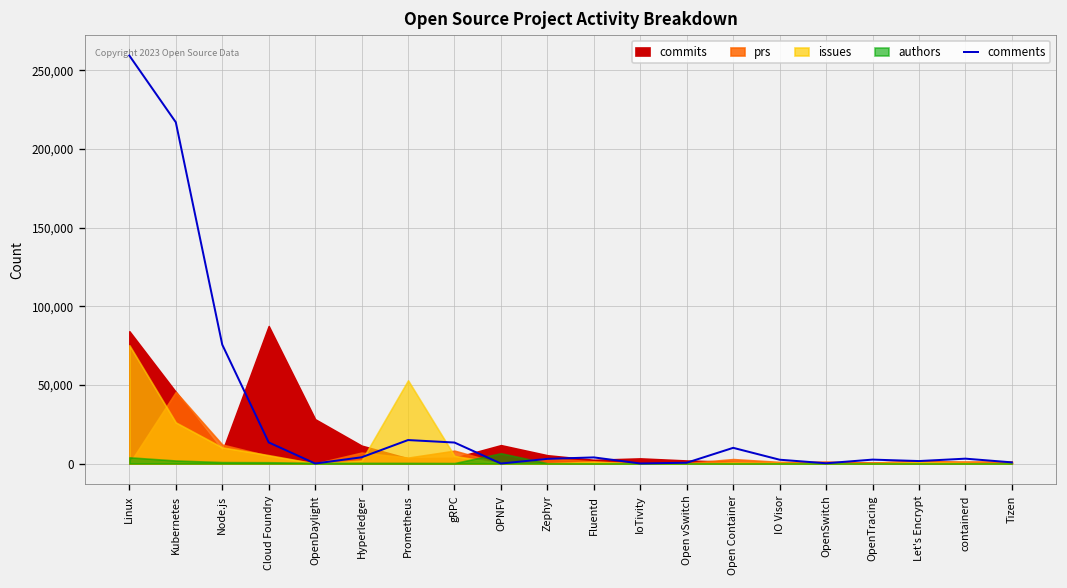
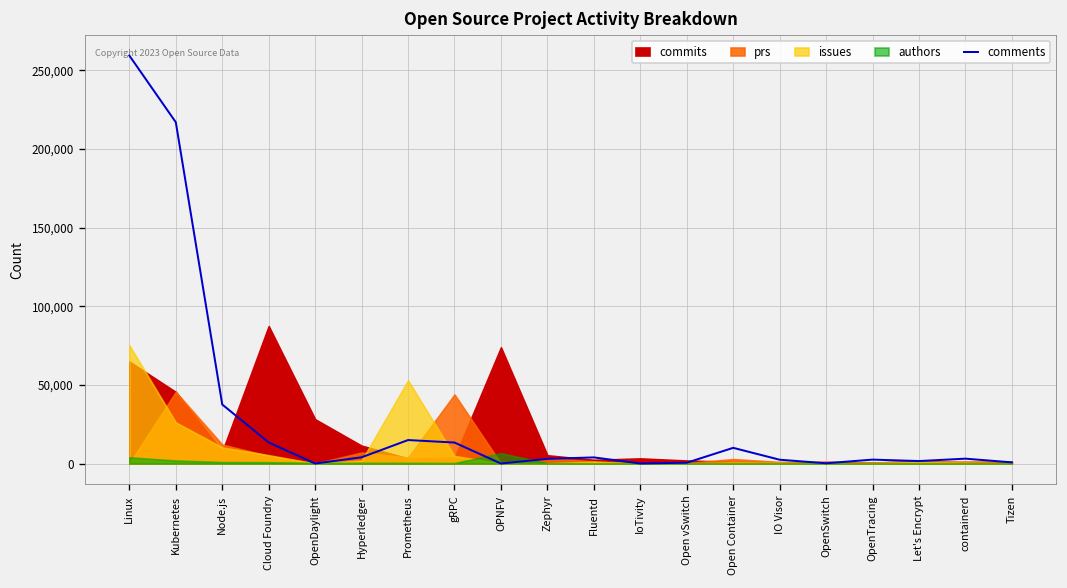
commits, Linux: 84,000 -> 65,000
comments, Node.js: 76,000 -> 38,000
prs, gRPC: 8,000 -> 44,000
commits, OPNFV: 12,000 -> 74,000
